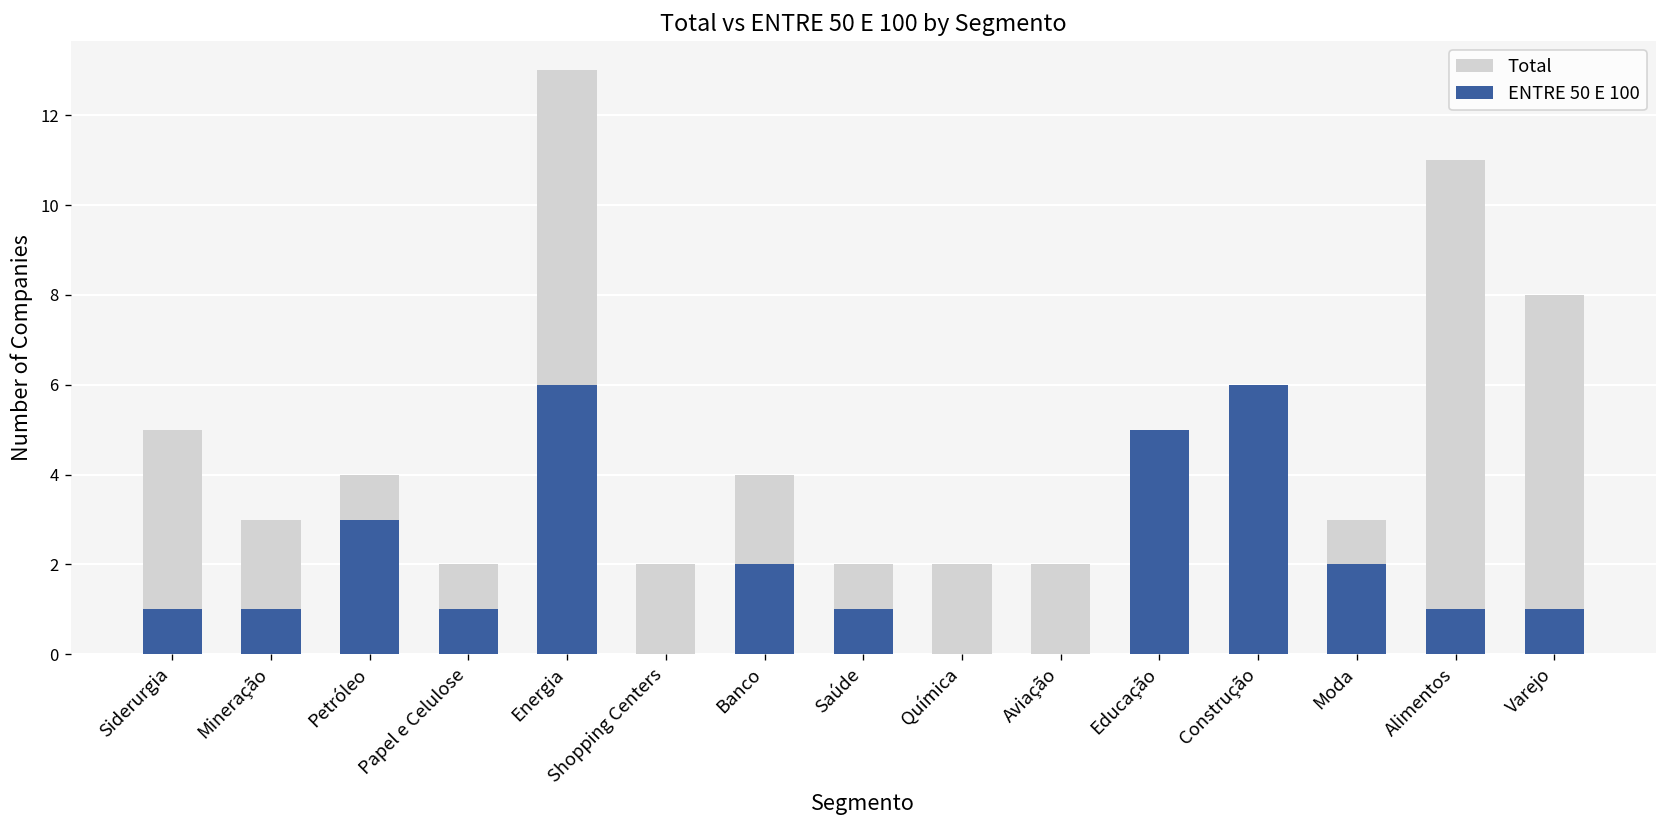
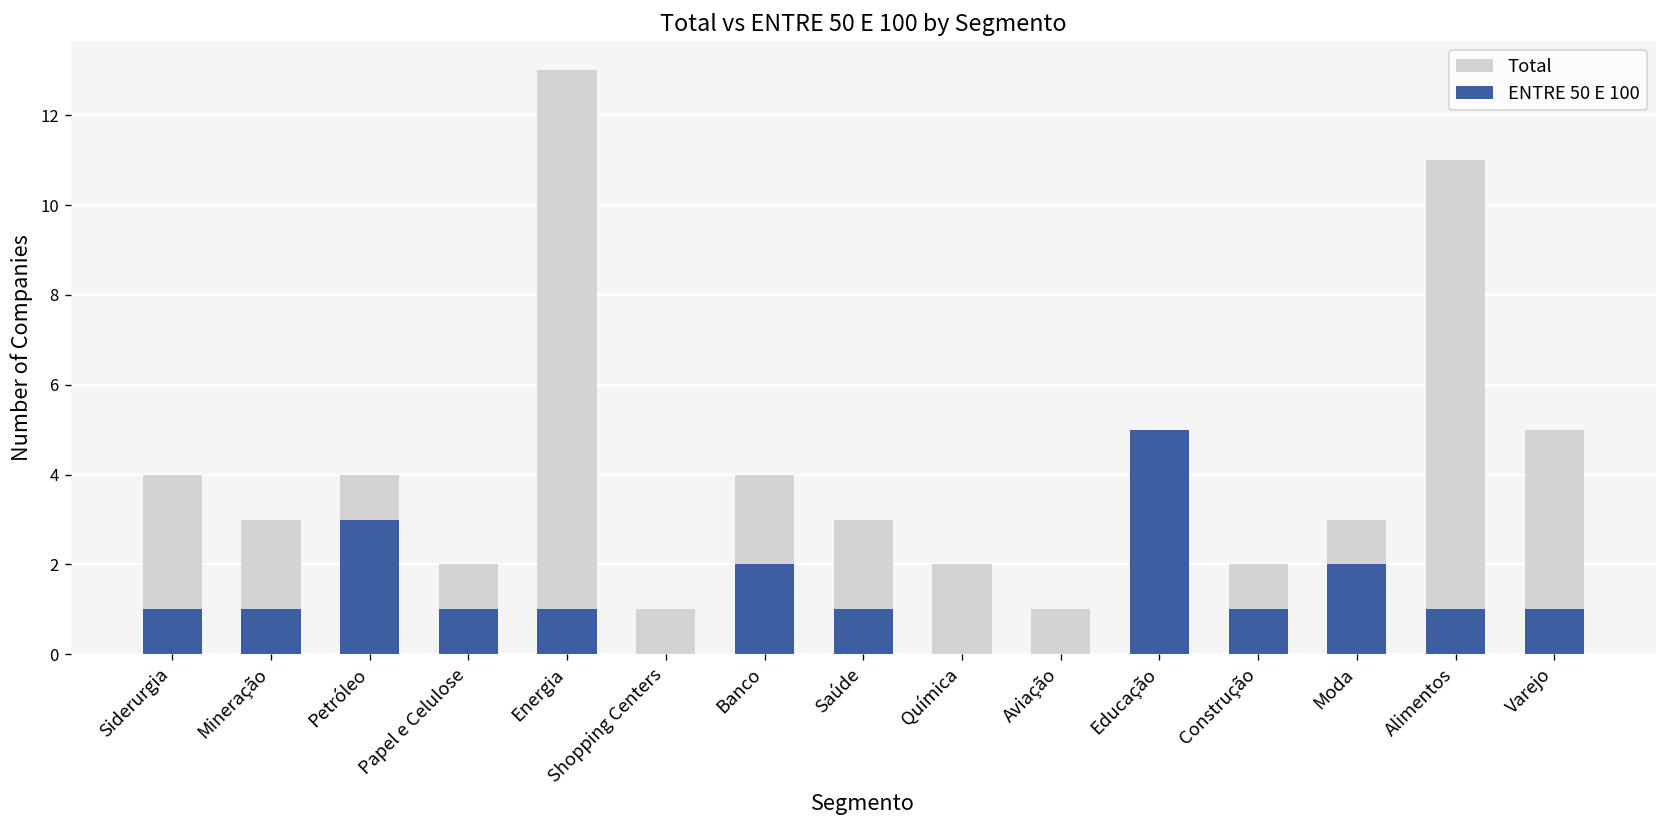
Total, Siderurgia: 5 -> 4
ENTRE 50 E 100, Energia: 6 -> 1
Total, Shopping Centers: 2 -> 1
Total, Saúde: 2 -> 3
Total, Aviação: 2 -> 1
Total, Construção: 3 -> 2
ENTRE 50 E 100, Construção: 6 -> 1
Total, Varejo: 8 -> 5
